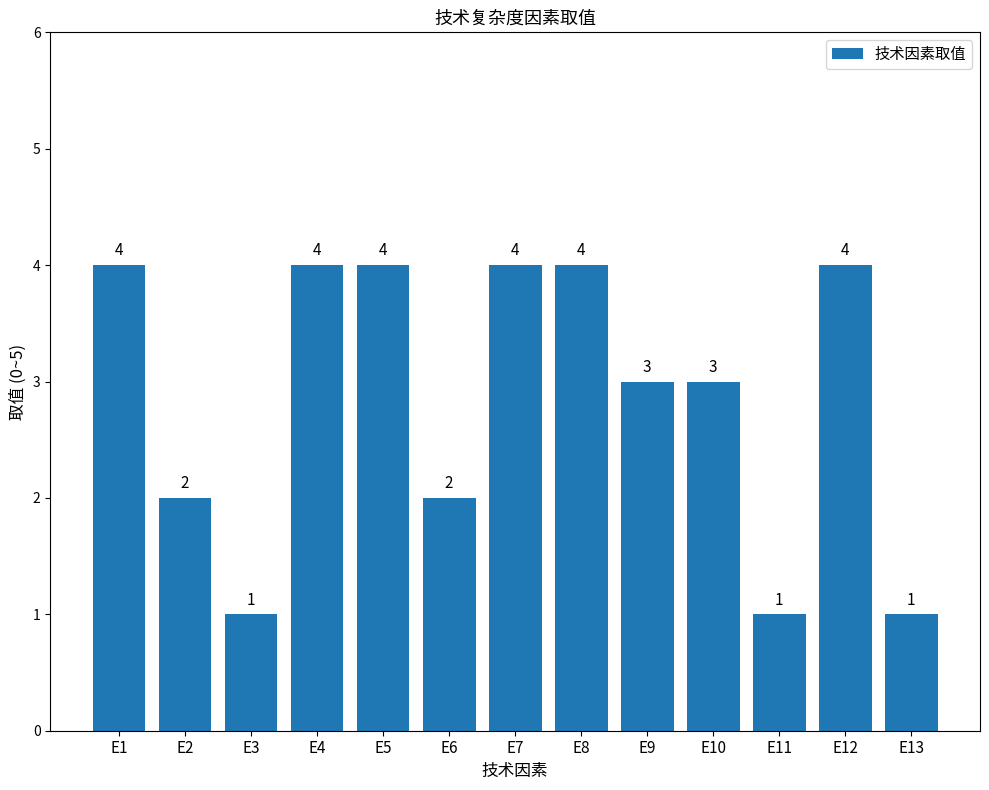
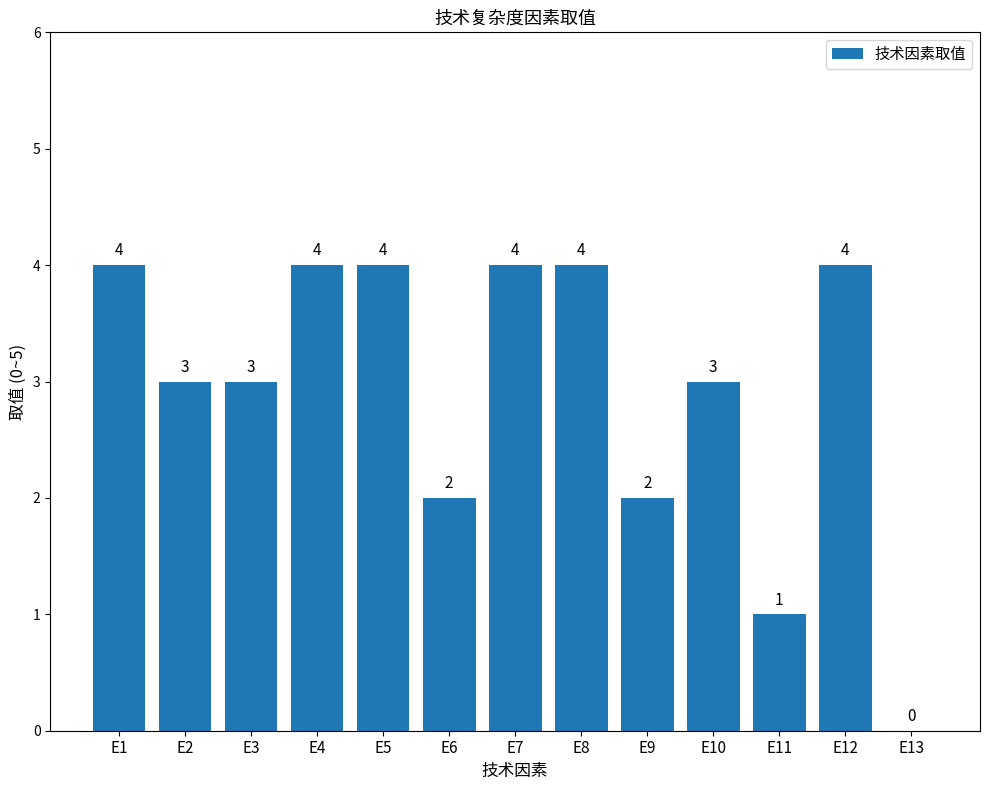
E2: 2 -> 3
E3: 1 -> 3
E9: 3 -> 2
E13: 1 -> 0
